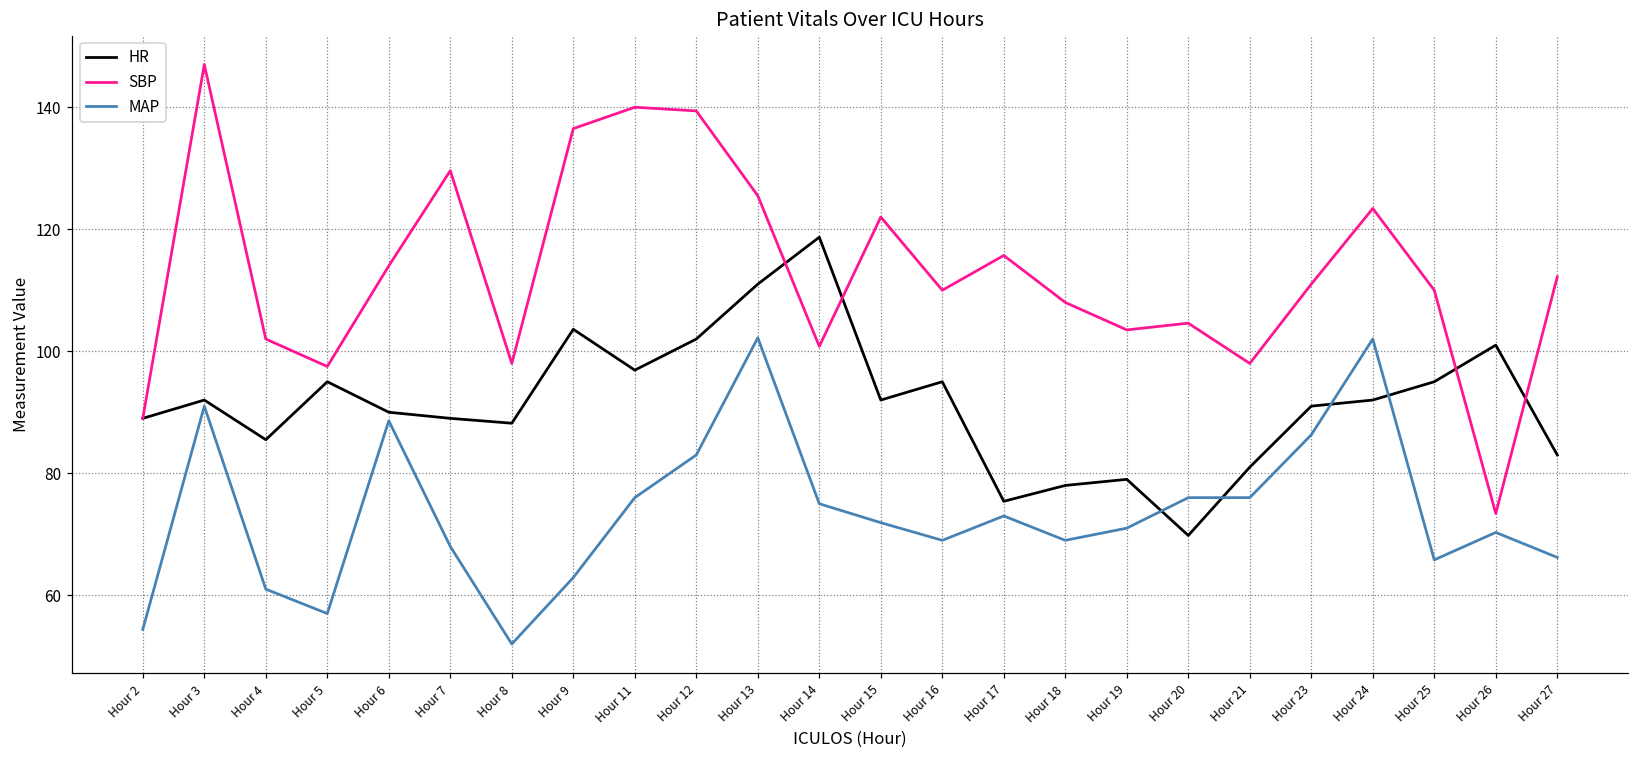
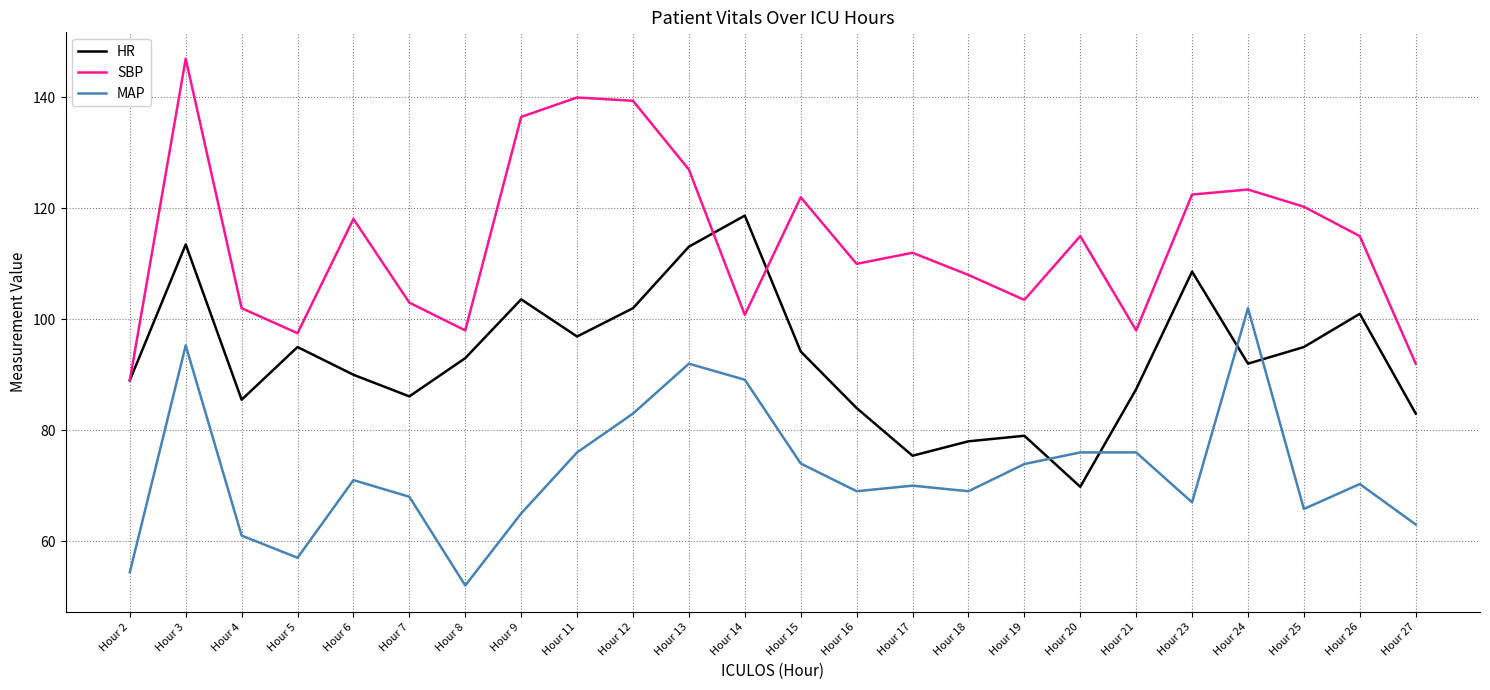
HR, Hour 3: 92 -> 114
MAP, Hour 3: 91 -> 95
SBP, Hour 6: 114 -> 118
MAP, Hour 6: 89 -> 71
HR, Hour 7: 89 -> 86
SBP, Hour 7: 130 -> 103
HR, Hour 8: 88 -> 93
MAP, Hour 9: 63 -> 65
HR, Hour 13: 111 -> 113
SBP, Hour 13: 126 -> 127
MAP, Hour 13: 102 -> 92
MAP, Hour 14: 75 -> 89
HR, Hour 15: 92 -> 94
MAP, Hour 15: 72 -> 74
HR, Hour 16: 95 -> 84
SBP, Hour 17: 116 -> 112
MAP, Hour 17: 73 -> 70
MAP, Hour 19: 71 -> 74
SBP, Hour 20: 105 -> 115
HR, Hour 21: 81 -> 87
HR, Hour 23: 91 -> 109
SBP, Hour 23: 111 -> 123
MAP, Hour 23: 86 -> 67
SBP, Hour 25: 110 -> 120
SBP, Hour 26: 73 -> 115
SBP, Hour 27: 112 -> 92
MAP, Hour 27: 66 -> 63
